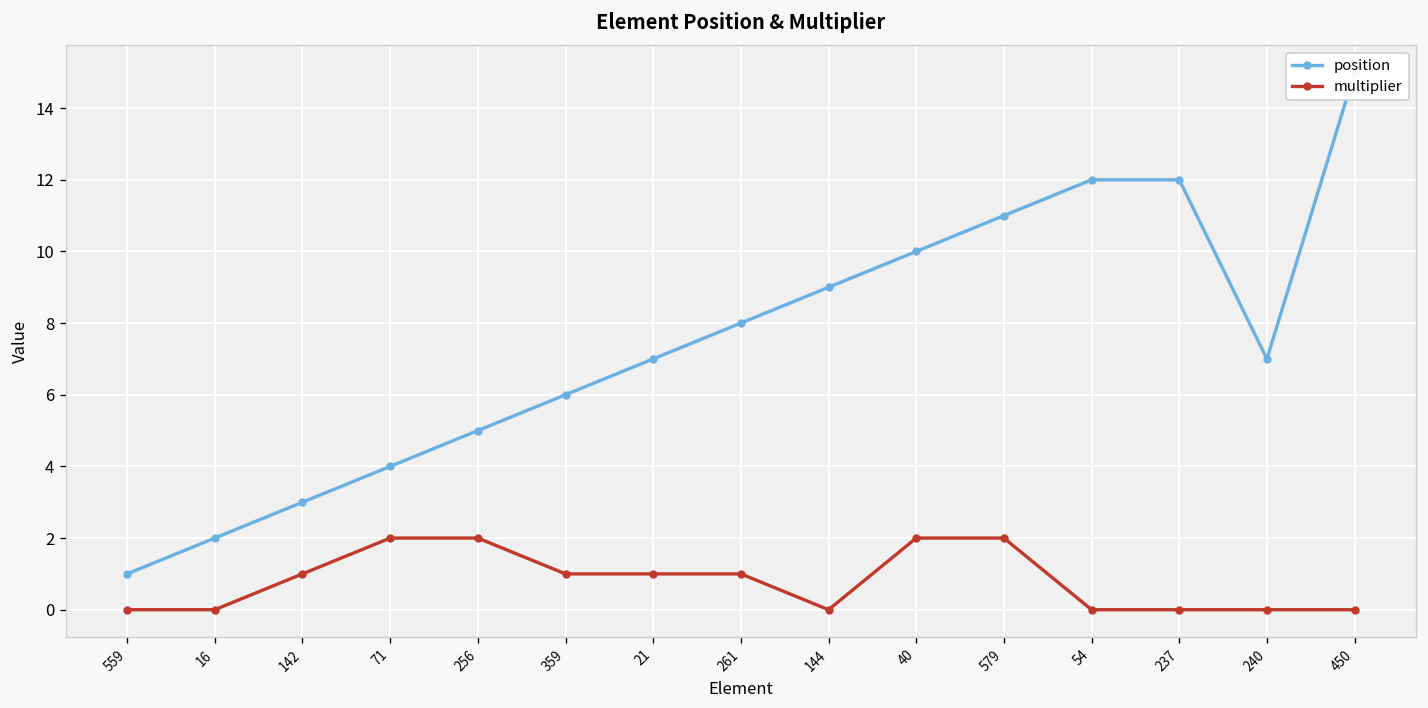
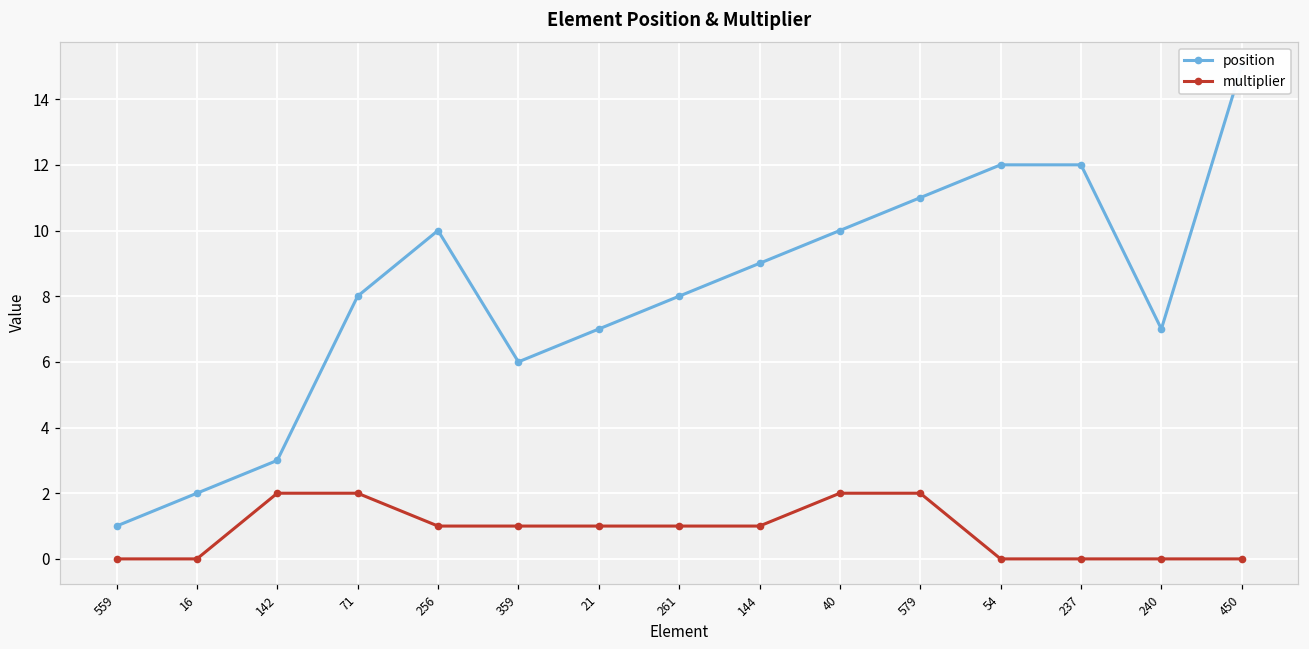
multiplier, 142: 1 -> 2
position, 71: 4 -> 8
position, 256: 5 -> 10
multiplier, 256: 2 -> 1
multiplier, 144: 0 -> 1
